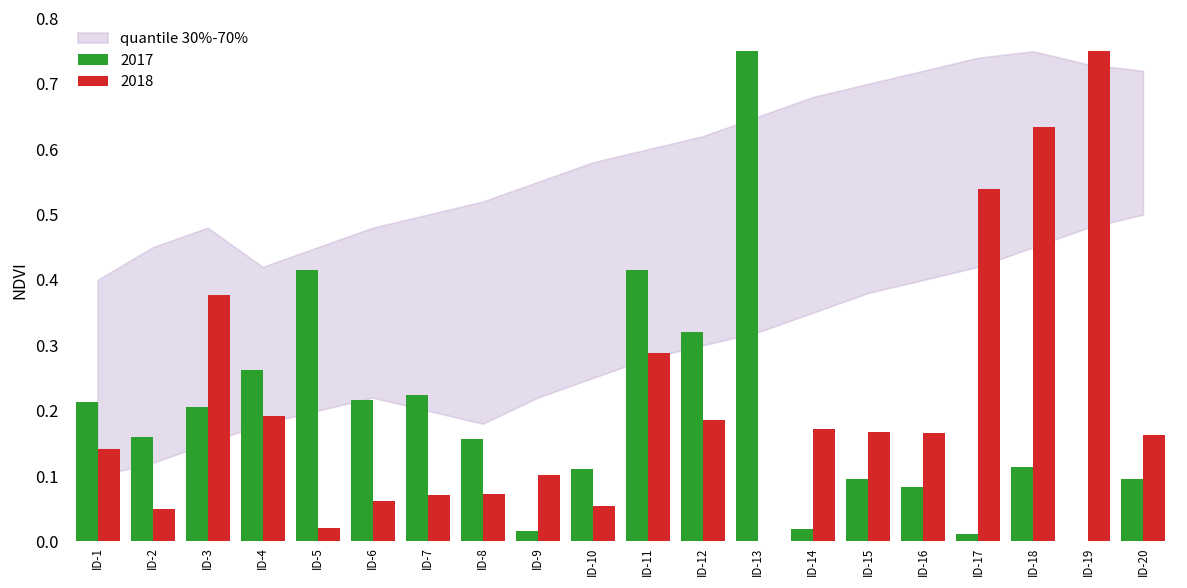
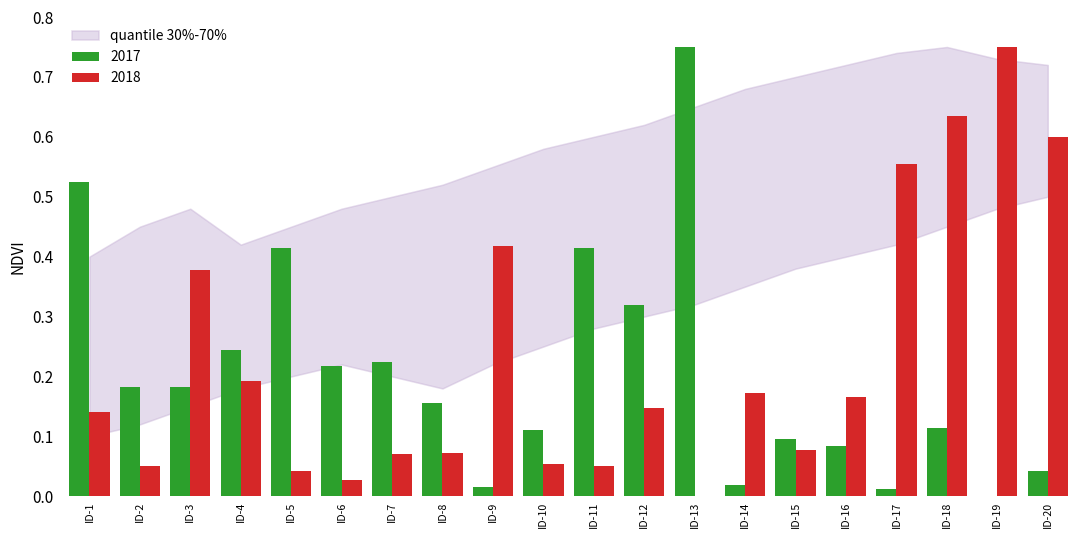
2017, ID-1: 0.21 -> 0.53
2017, ID-2: 0.16 -> 0.18
2017, ID-3: 0.21 -> 0.18
2017, ID-4: 0.26 -> 0.24
2018, ID-5: 0.02 -> 0.04
2018, ID-6: 0.06 -> 0.03
2018, ID-9: 0.10 -> 0.42
2018, ID-11: 0.29 -> 0.05
2018, ID-12: 0.19 -> 0.15
2018, ID-15: 0.17 -> 0.08
2018, ID-17: 0.54 -> 0.56
2017, ID-20: 0.10 -> 0.04
2018, ID-20: 0.16 -> 0.60
